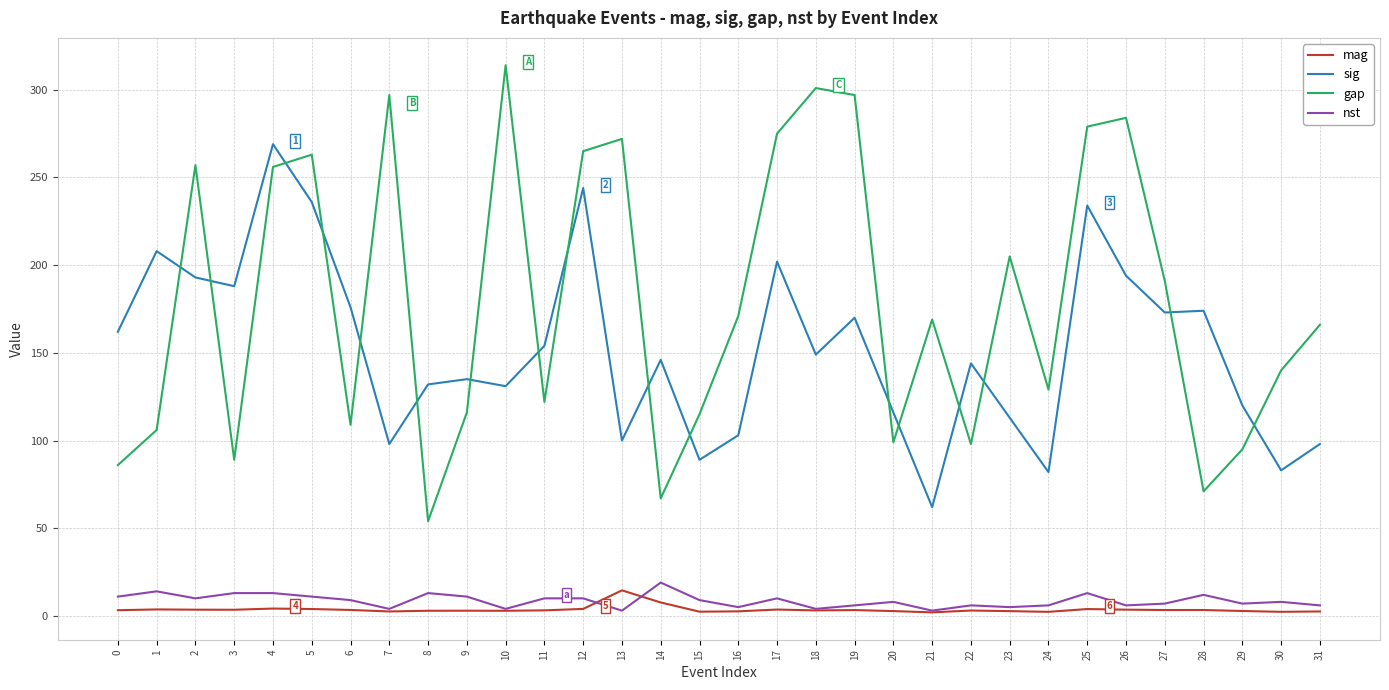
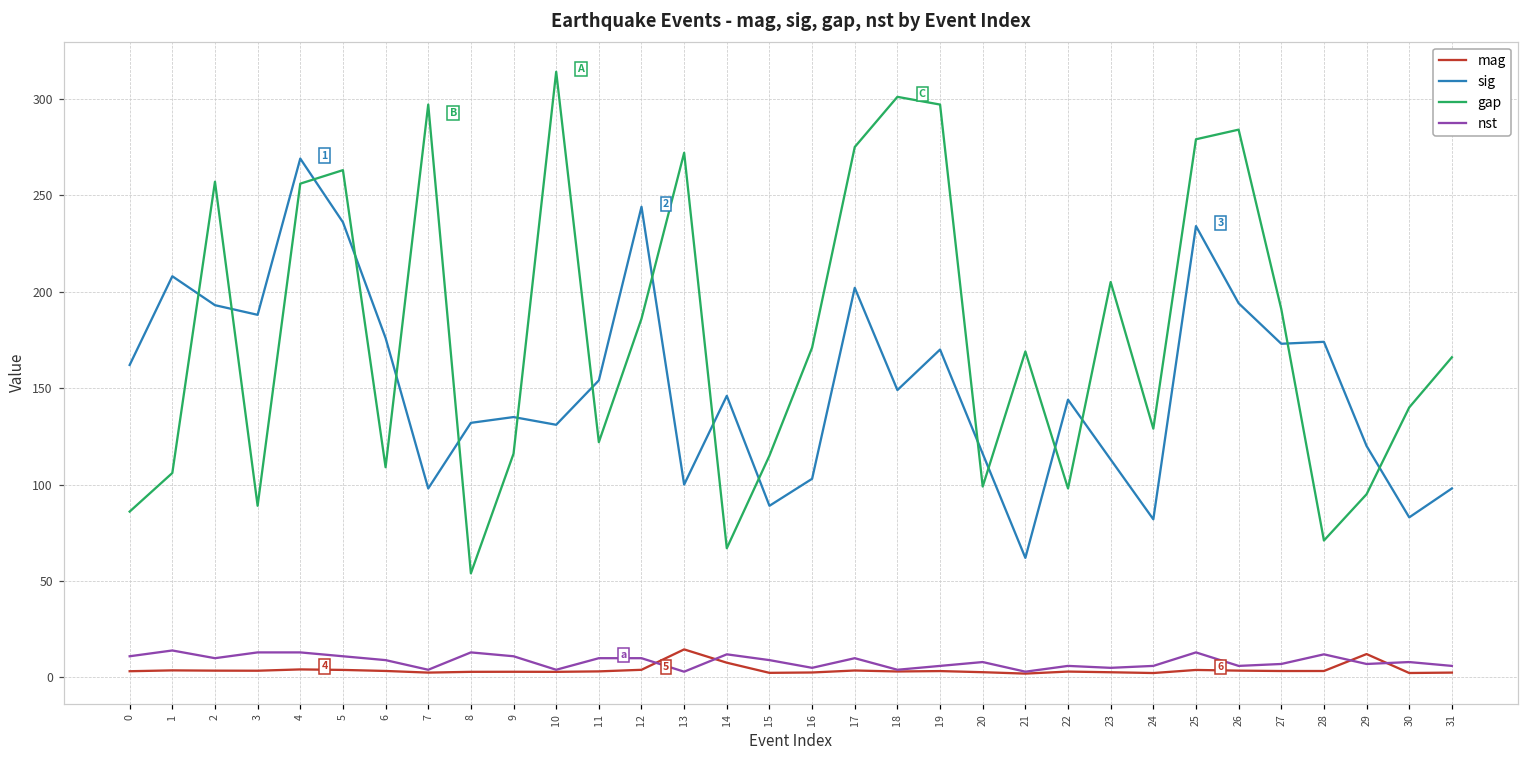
gap, 12: 265 -> 186
nst, 14: 19 -> 12
mag, 29: 3 -> 12
